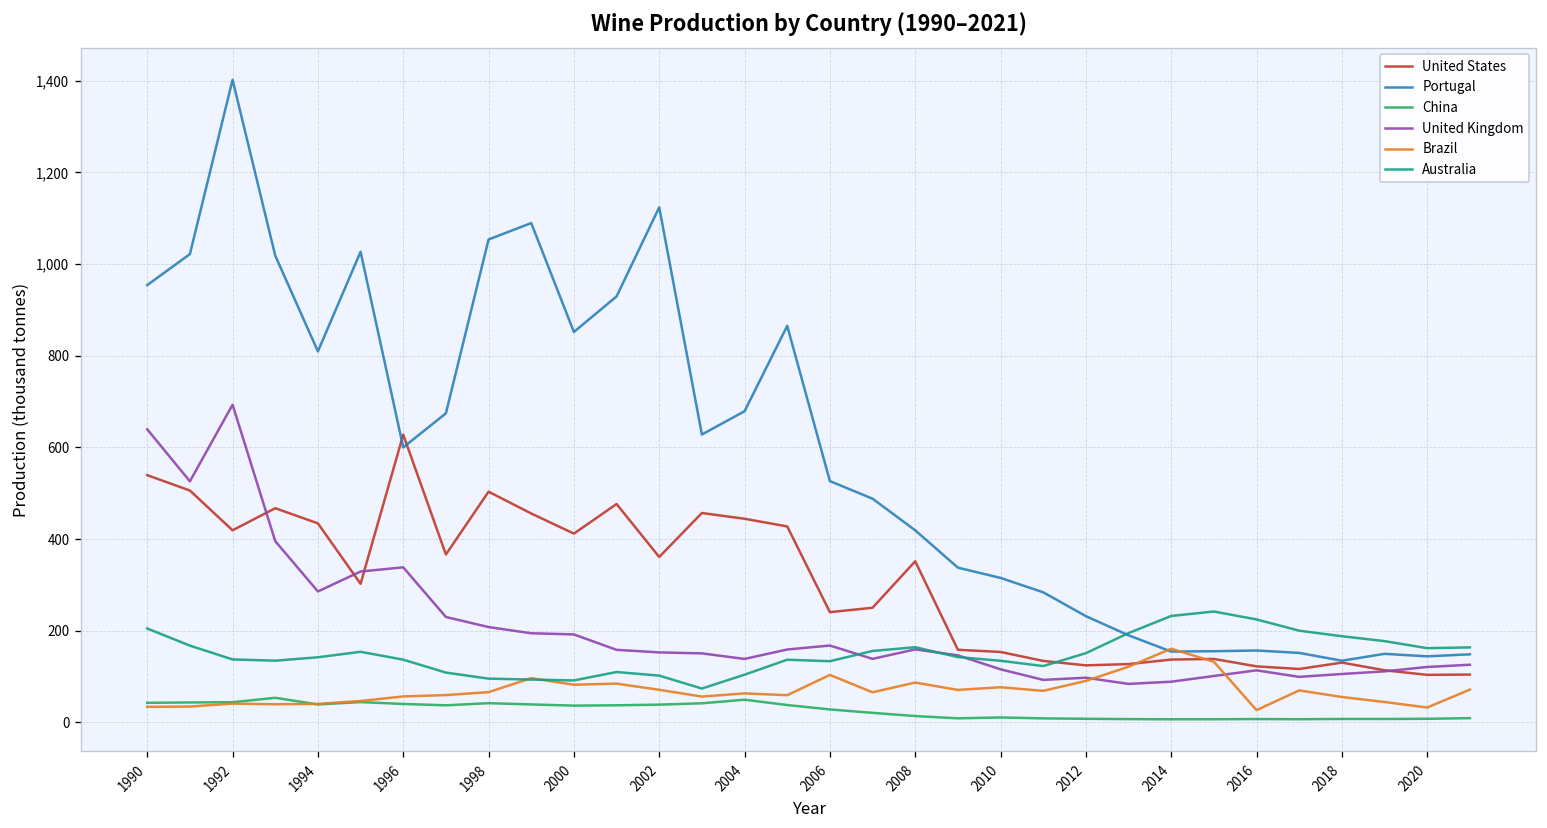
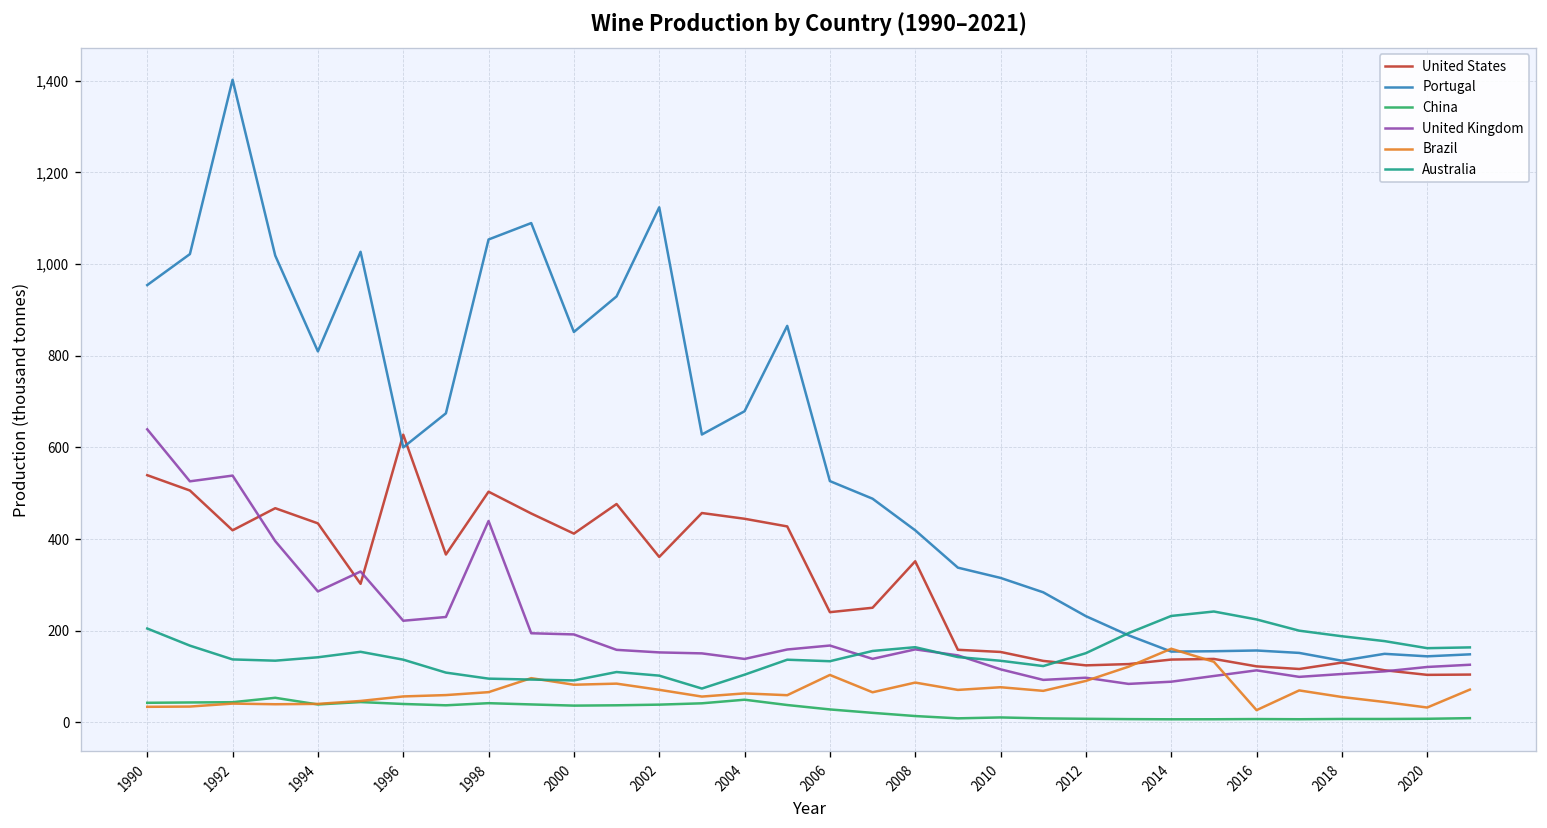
United Kingdom, 1992: 690 -> 540
United Kingdom, 1996: 340 -> 220
United Kingdom, 1998: 210 -> 440
